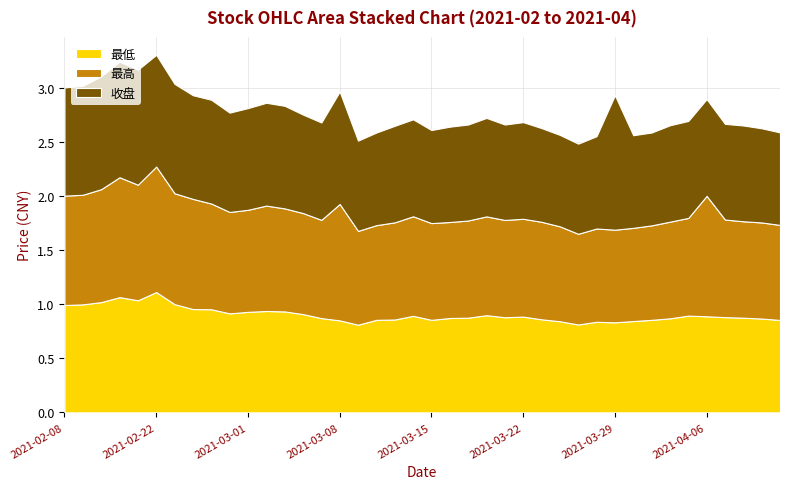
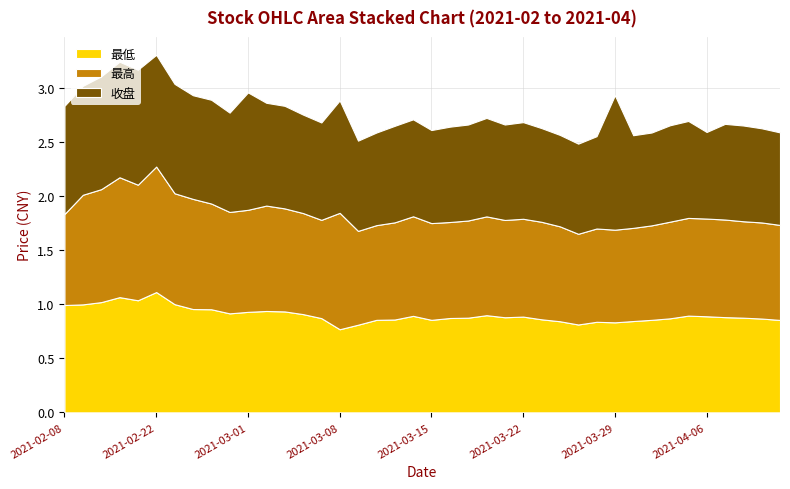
最高, 2021-02-08: 1.01 -> 0.84
收盘, 2021-03-01: 0.94 -> 1.09
最低, 2021-03-08: 0.85 -> 0.77
最高, 2021-04-06: 1.11 -> 0.90
收盘, 2021-04-06: 0.90 -> 0.80
